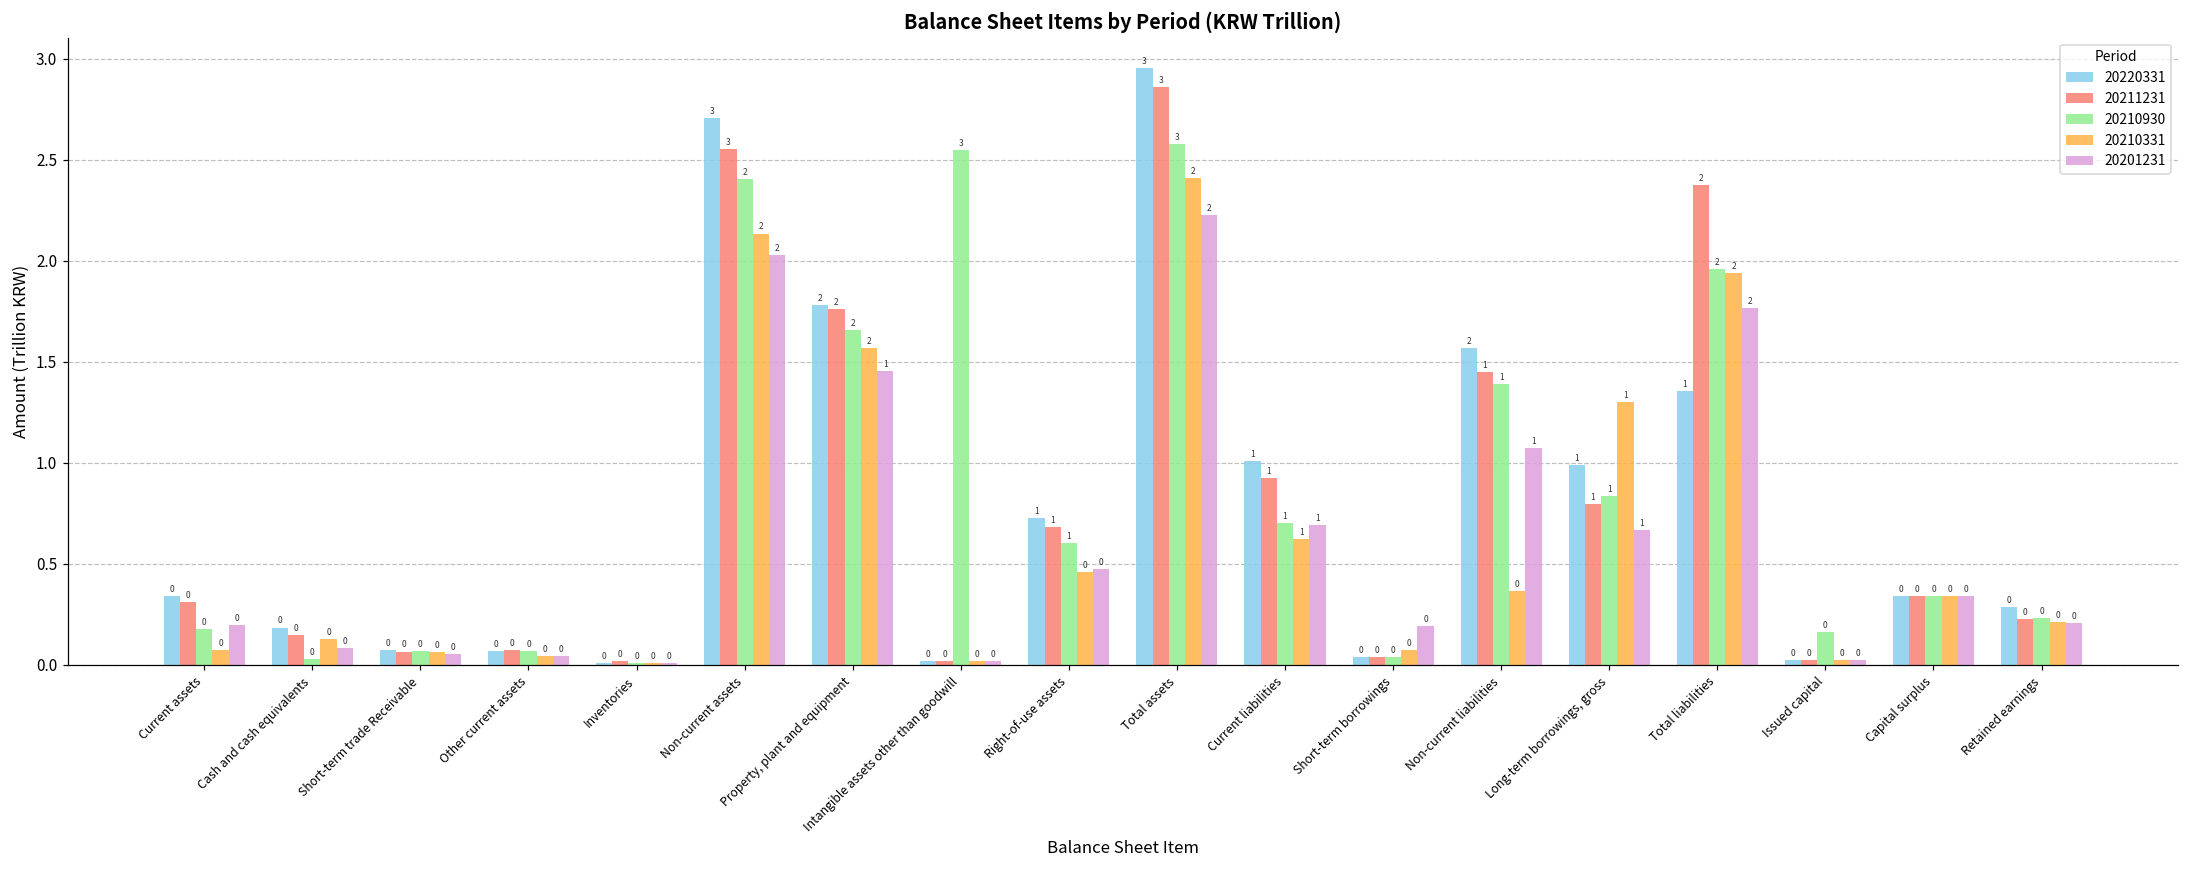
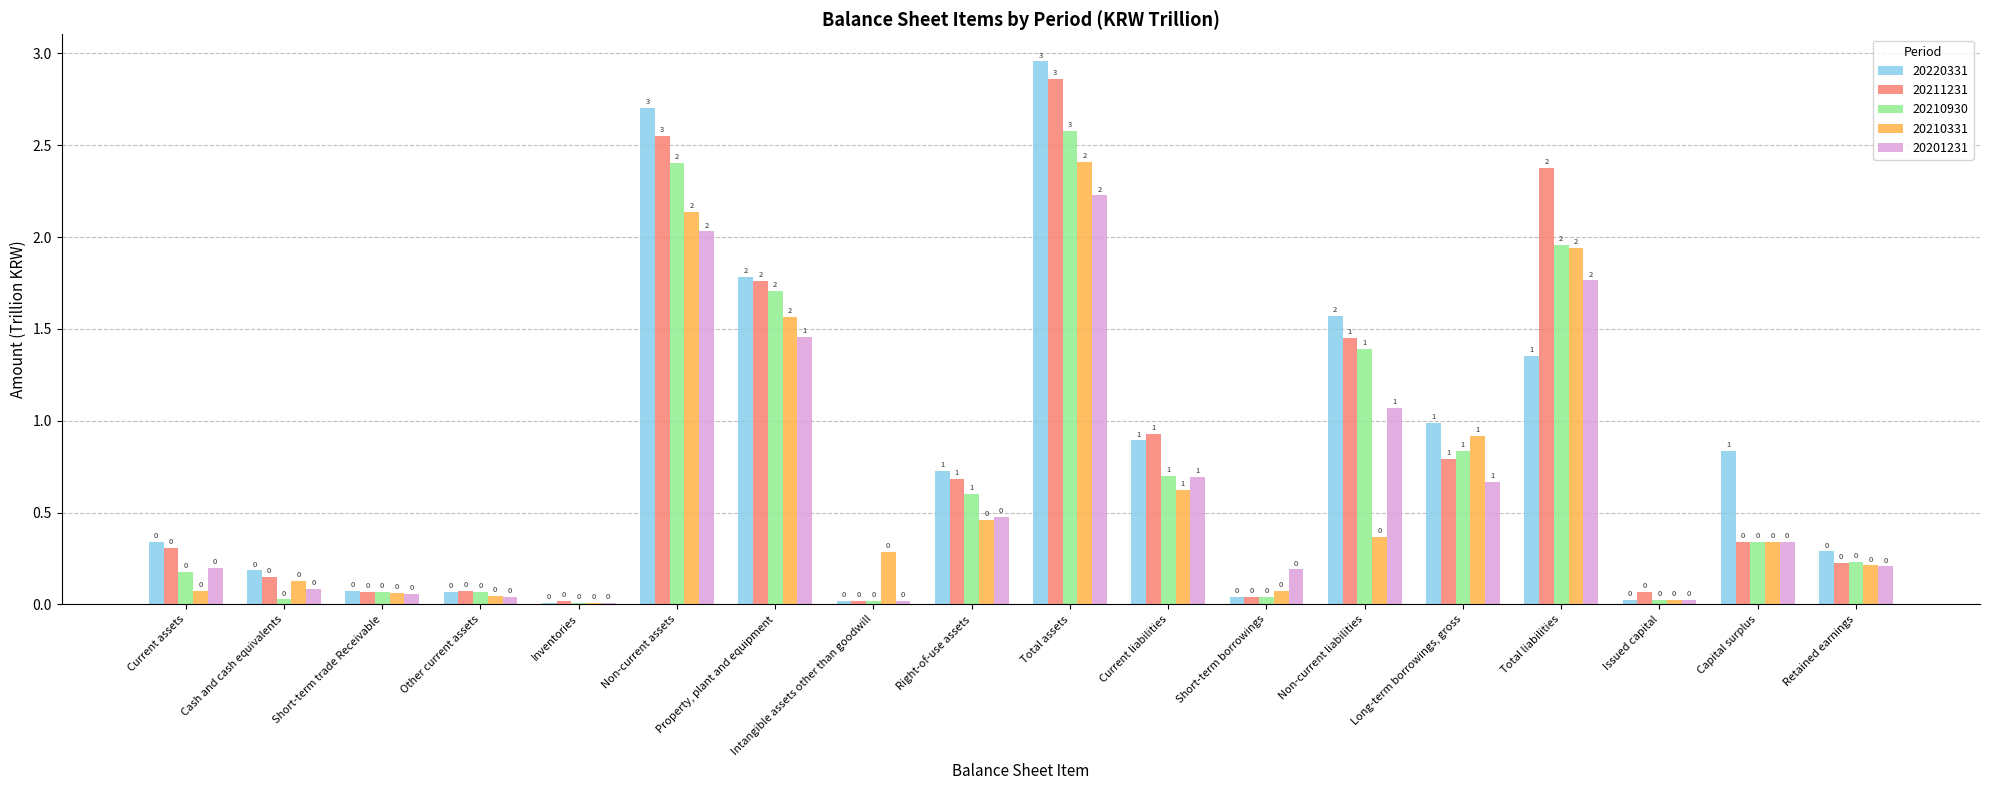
20210930, Property, plant and equipment: 1.66 -> 1.71
20210930, Intangible assets other than goodwill: 3 -> 0
20210331, Intangible assets other than goodwill: 0.02 -> 0.28
20220331, Current liabilities: 1.01 -> 0.89
20210331, Long-term borrowings, gross: 1.30 -> 0.92
20211231, Issued capital: 0.02 -> 0.07
20210930, Issued capital: 0.16 -> 0.02
20220331, Capital surplus: 0 -> 1
